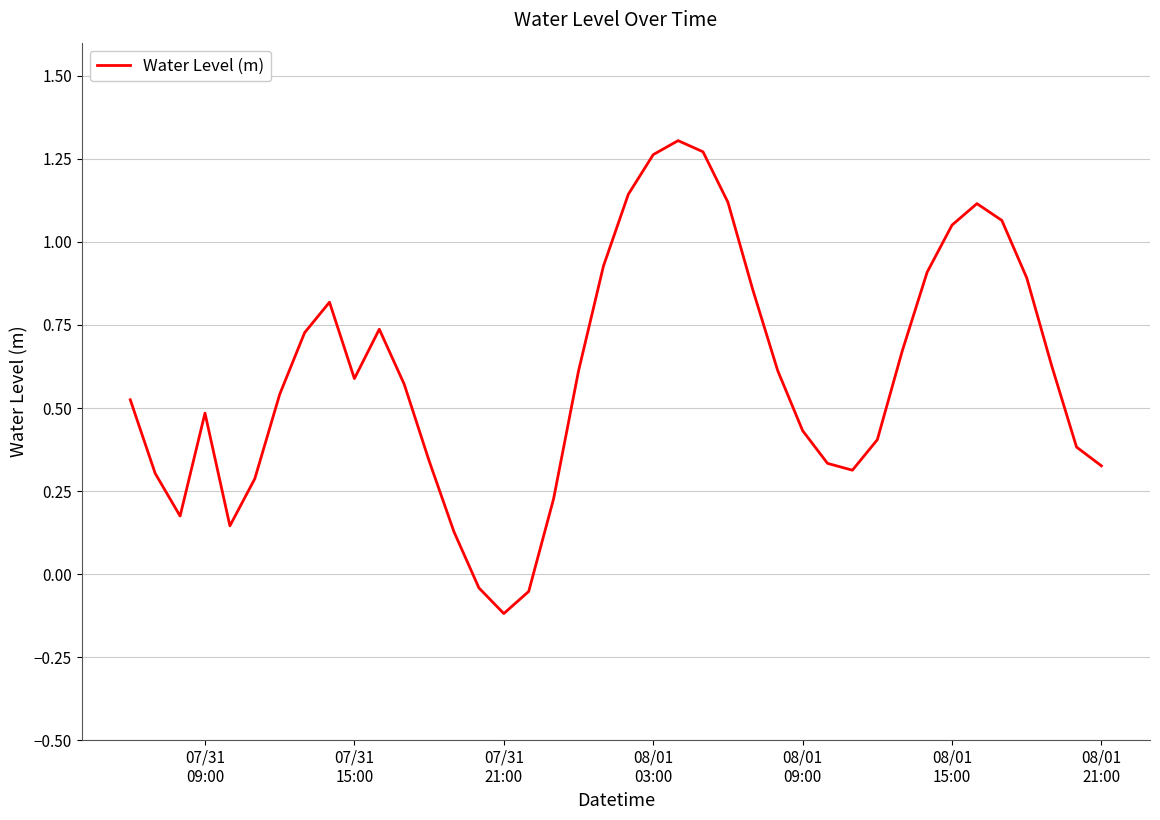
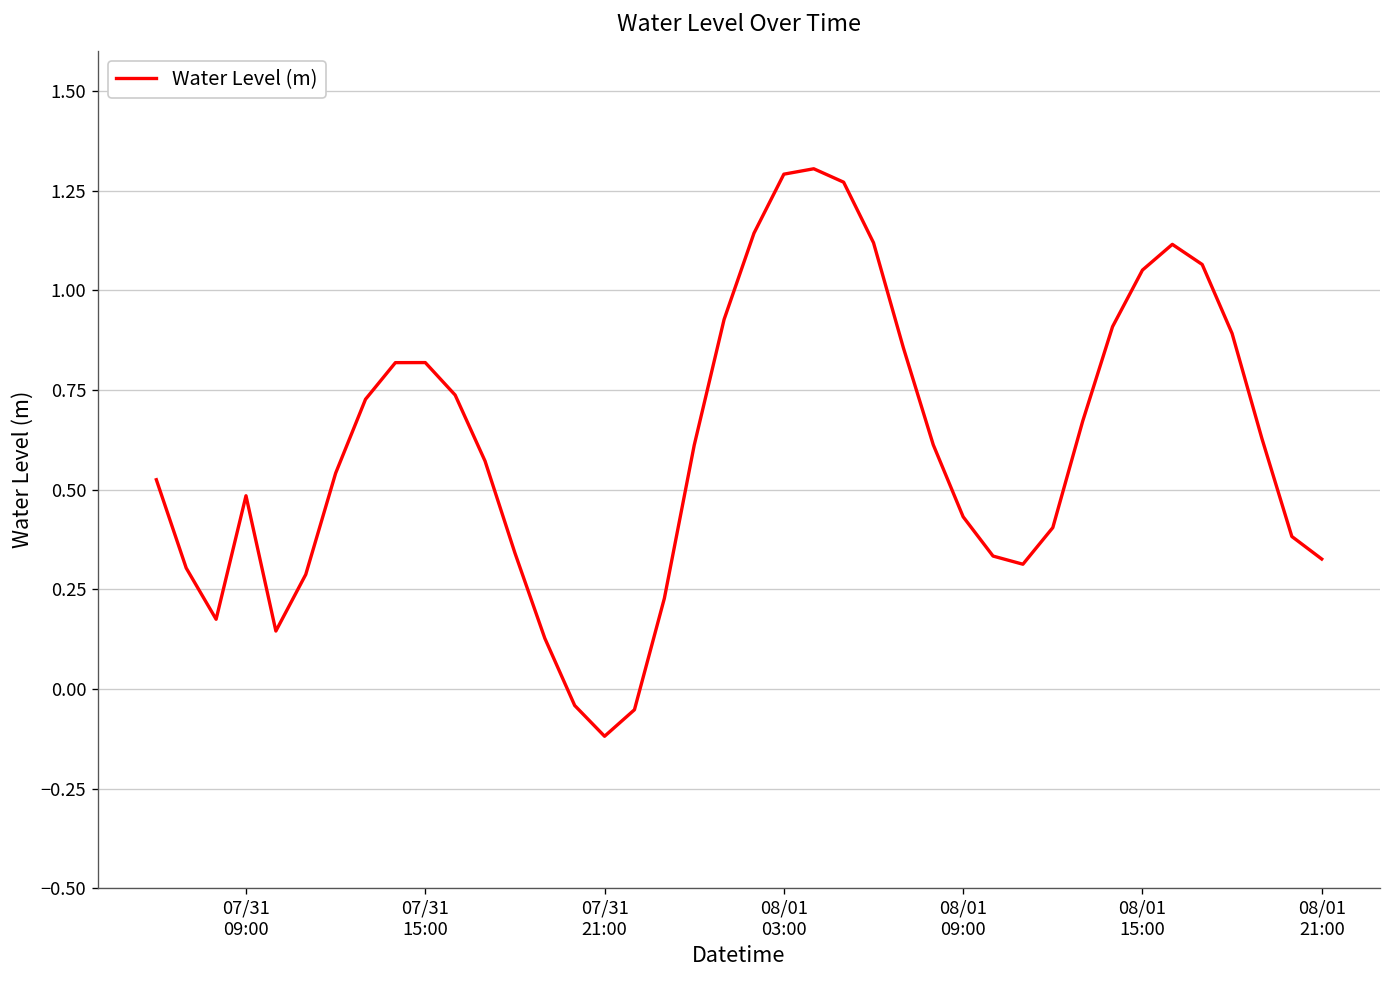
07/31 15:00: 0.59 -> 0.82
08/01 03:00: 1.26 -> 1.29
